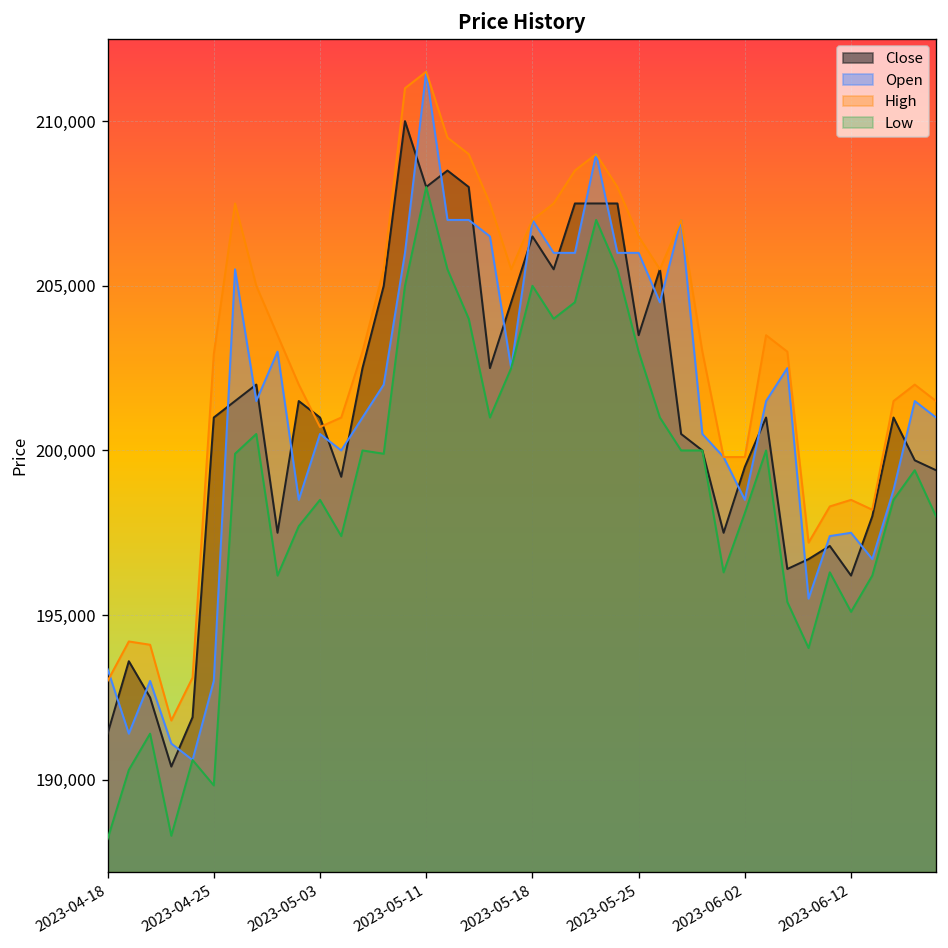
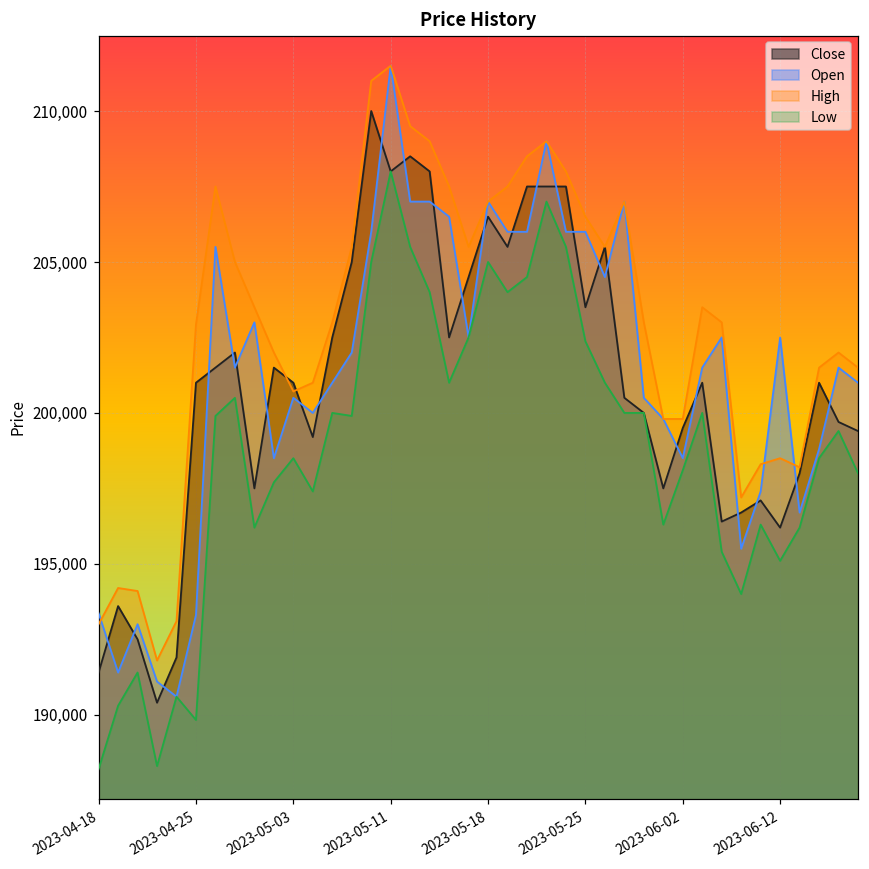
Open, 2023-04-25: 193,000 -> 193,300
Low, 2023-05-25: 203,000 -> 202,400
Open, 2023-06-12: 197,500 -> 202,500
